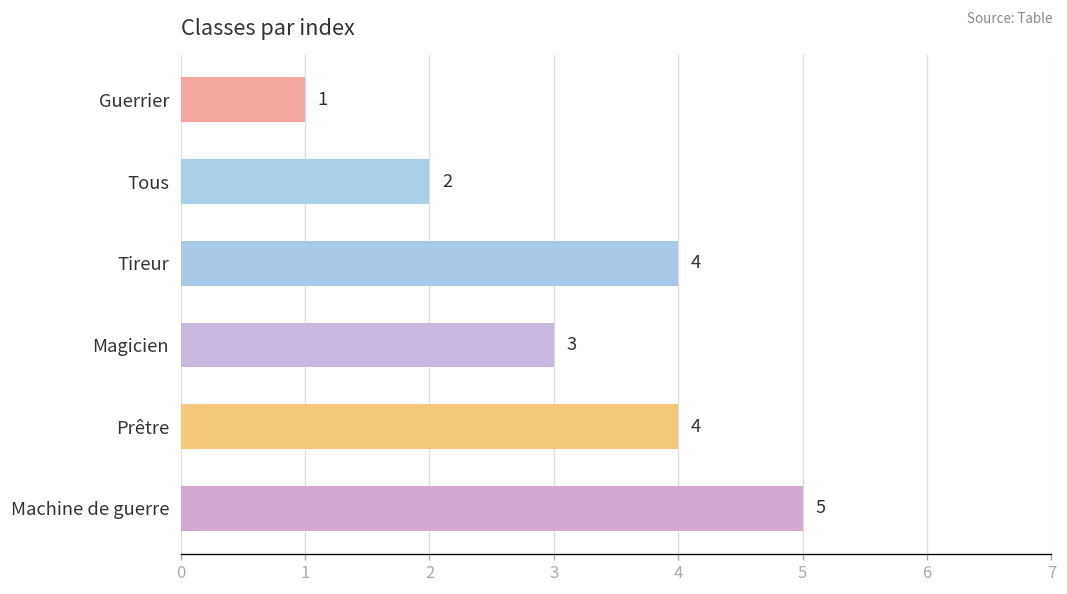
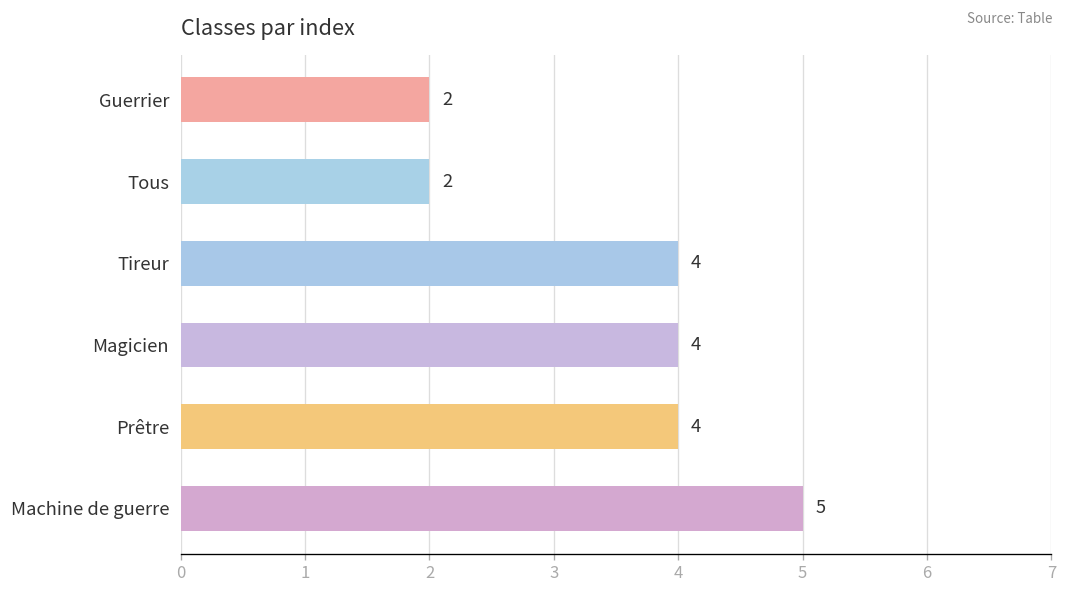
Guerrier: 1 -> 2
Magicien: 3 -> 4
